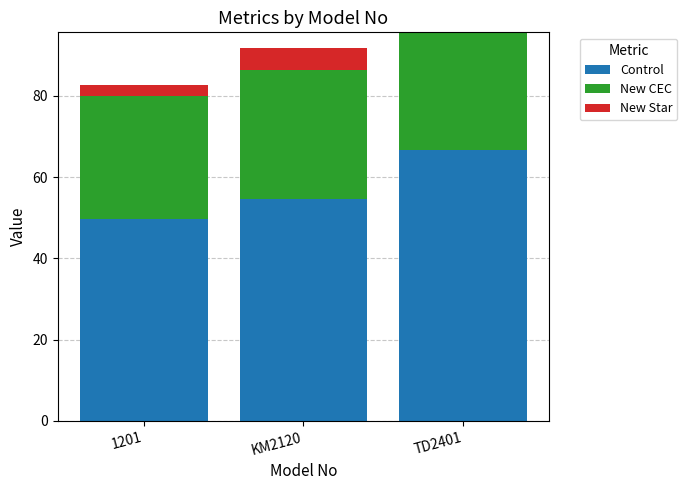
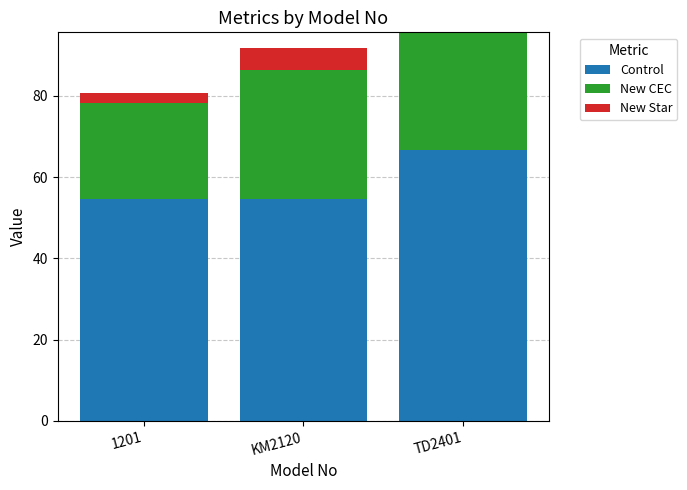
Control, 1201: 50 -> 55
New CEC, 1201: 30 -> 24
